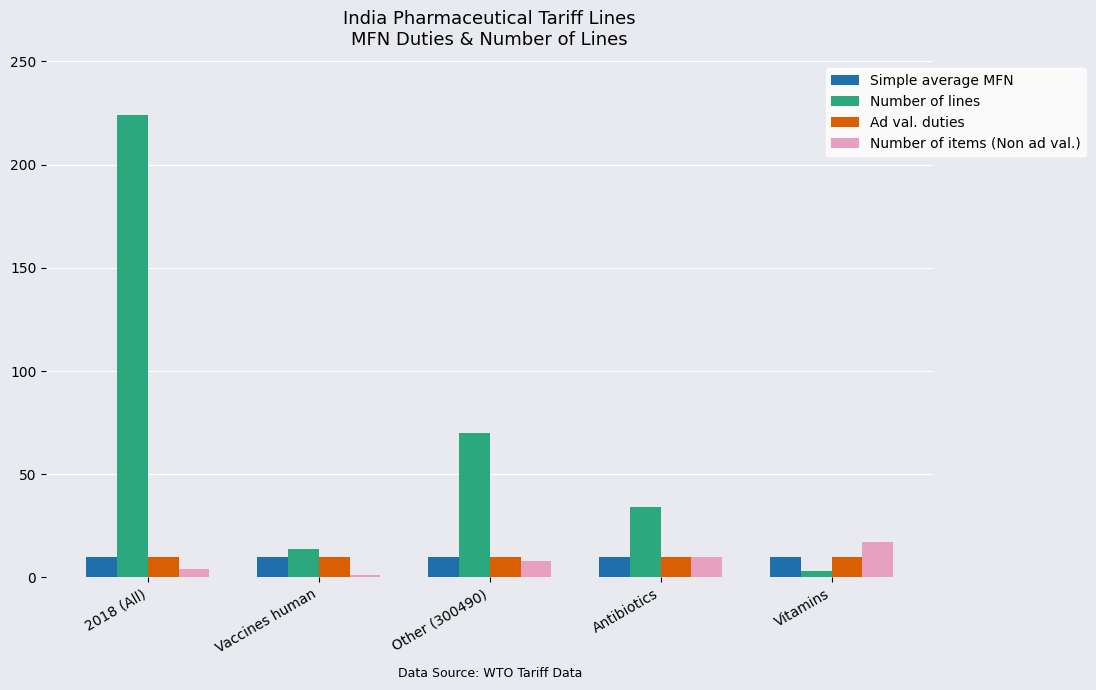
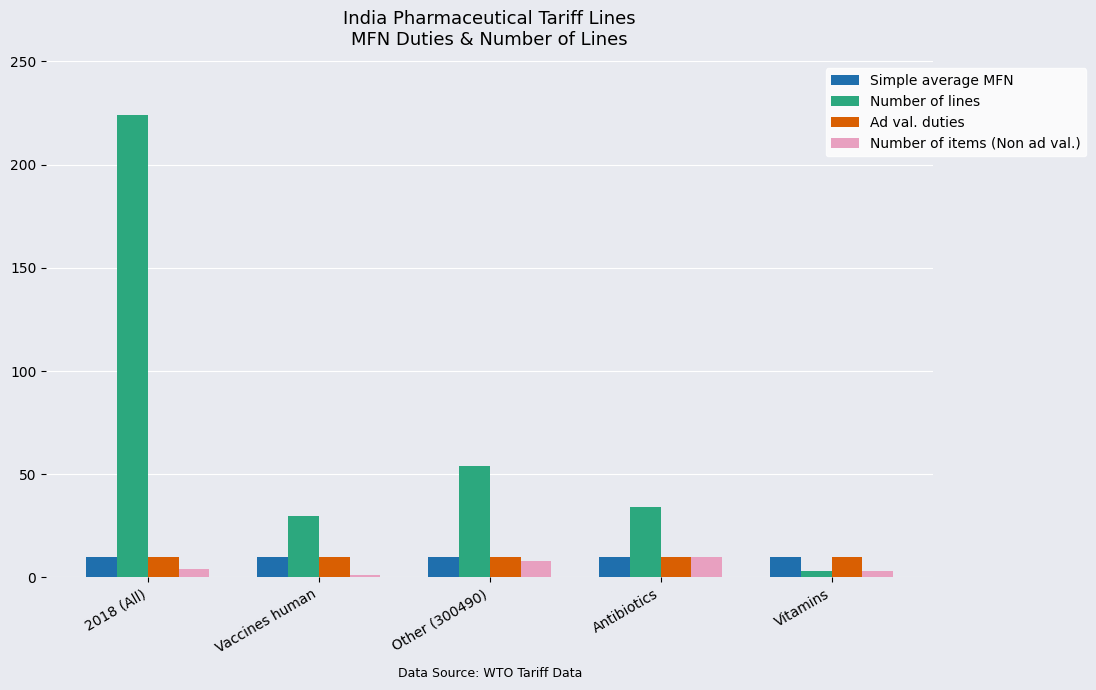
Number of lines, Vaccines human: 14 -> 30
Number of lines, Other (300490): 70 -> 54
Number of items (Non ad val.), Vitamins: 17 -> 3
